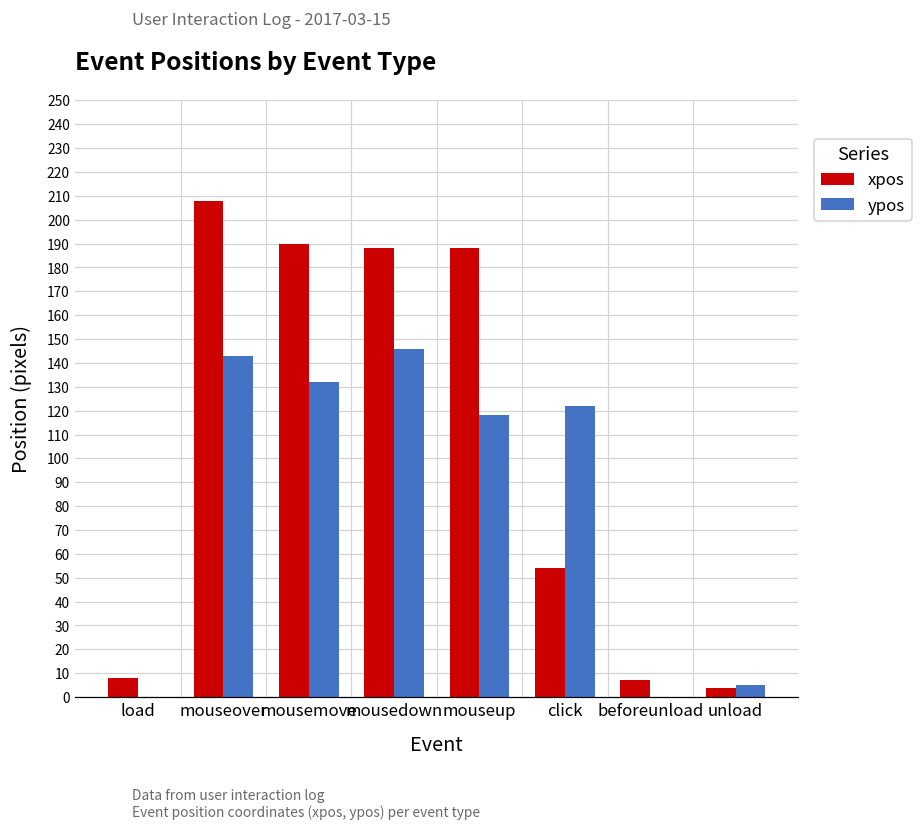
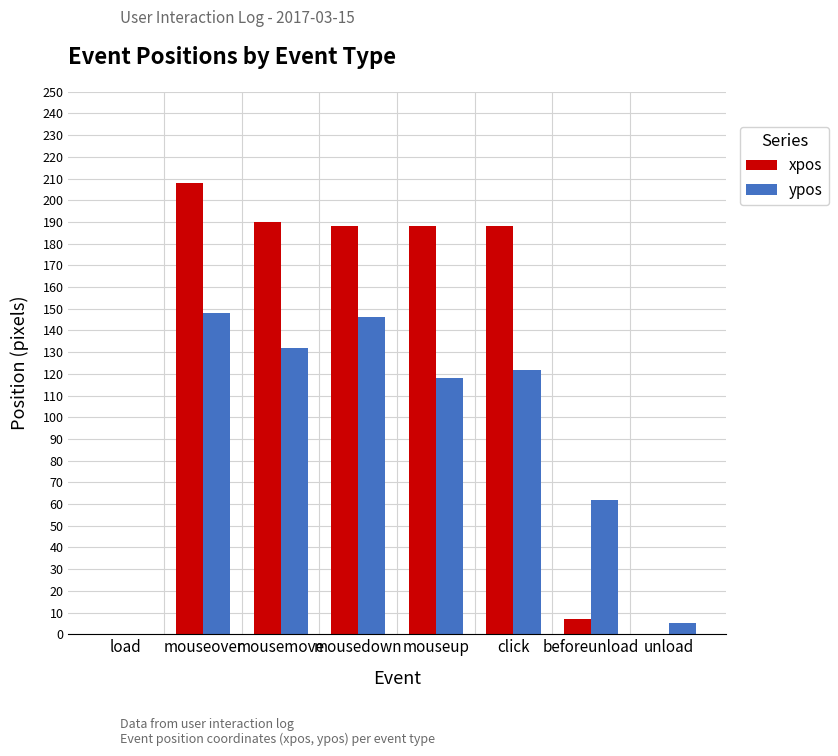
xpos, load: 8 -> 0
ypos, mouseover: 143 -> 148
xpos, click: 54 -> 188
ypos, beforeunload: 0 -> 62
xpos, unload: 4 -> 0
